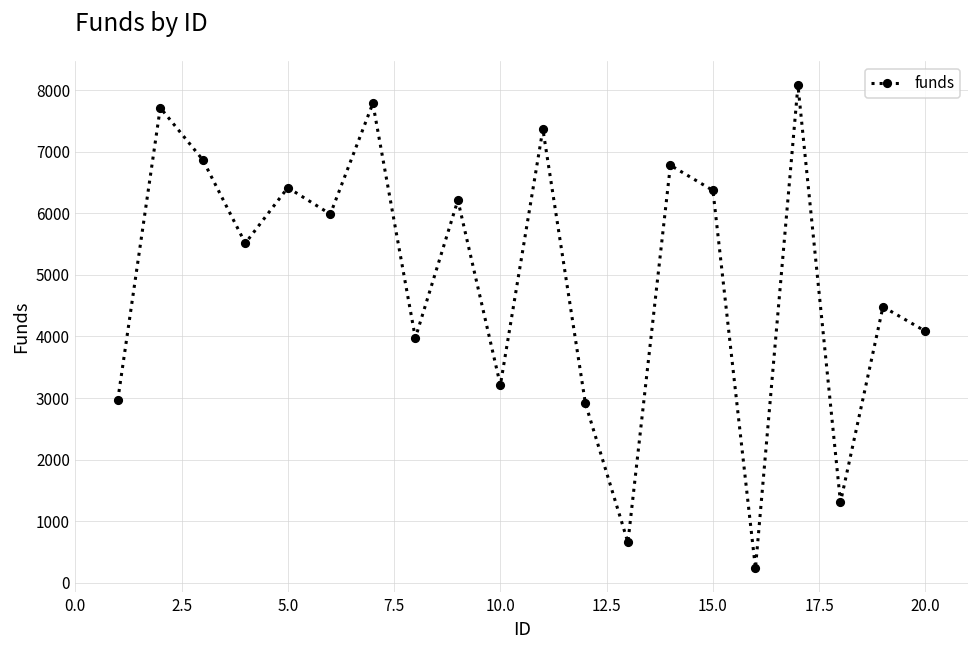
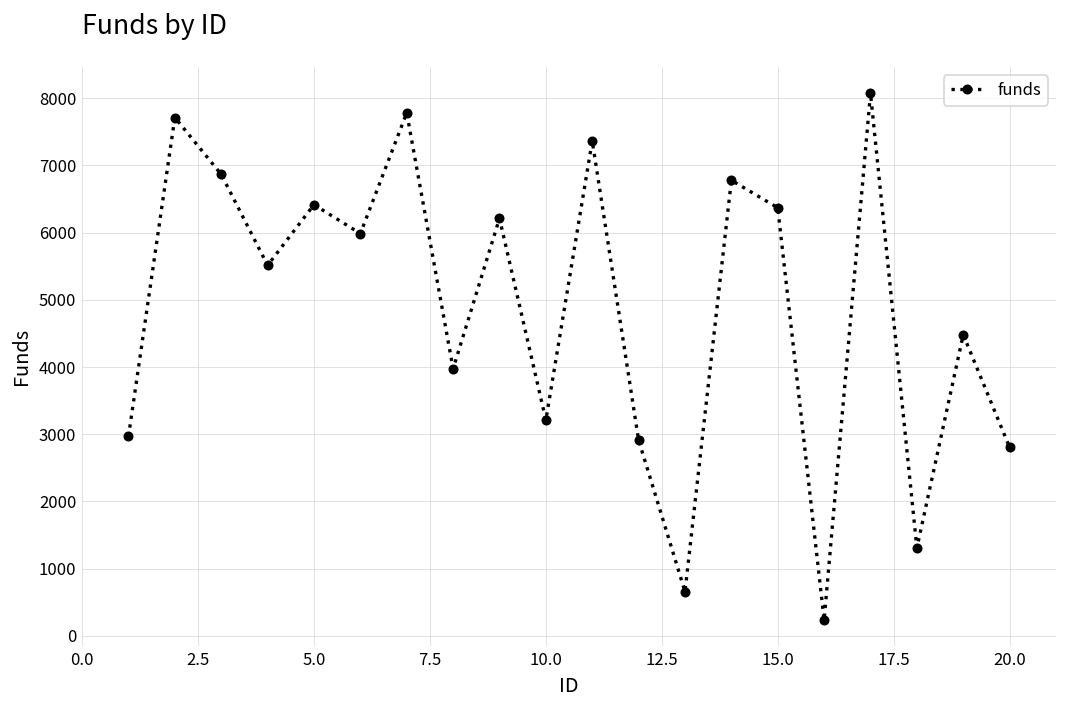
20.0: 4100 -> 2800
